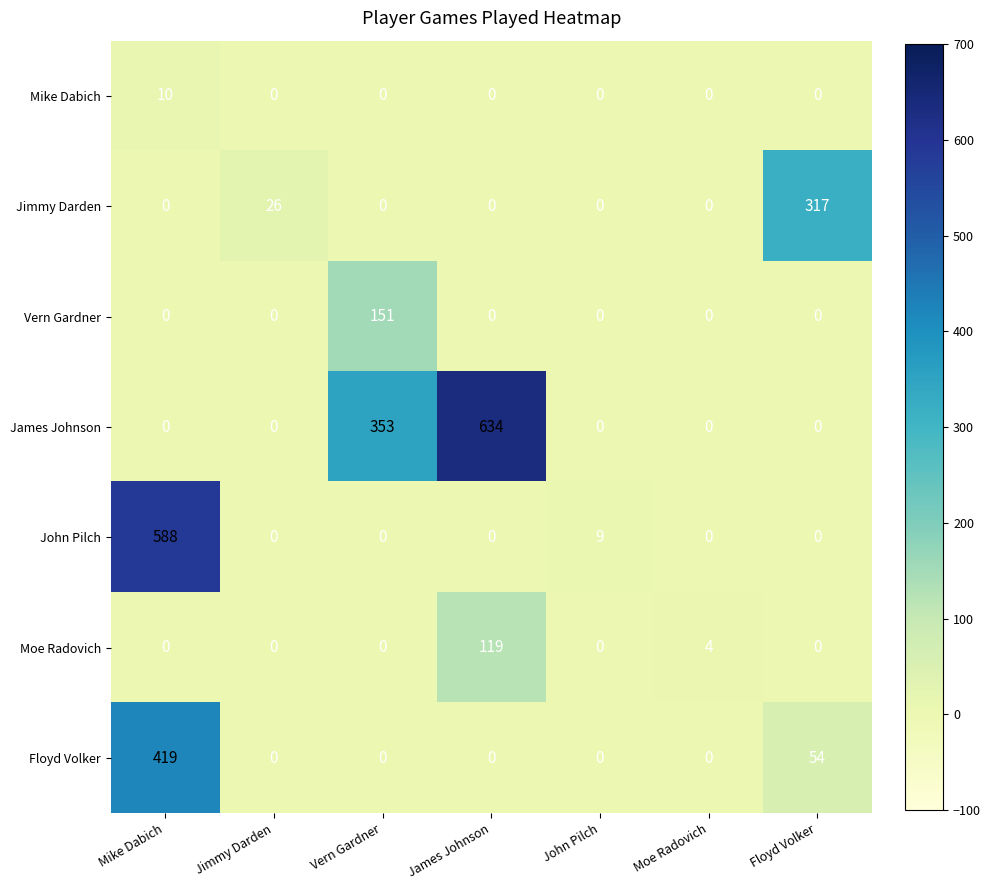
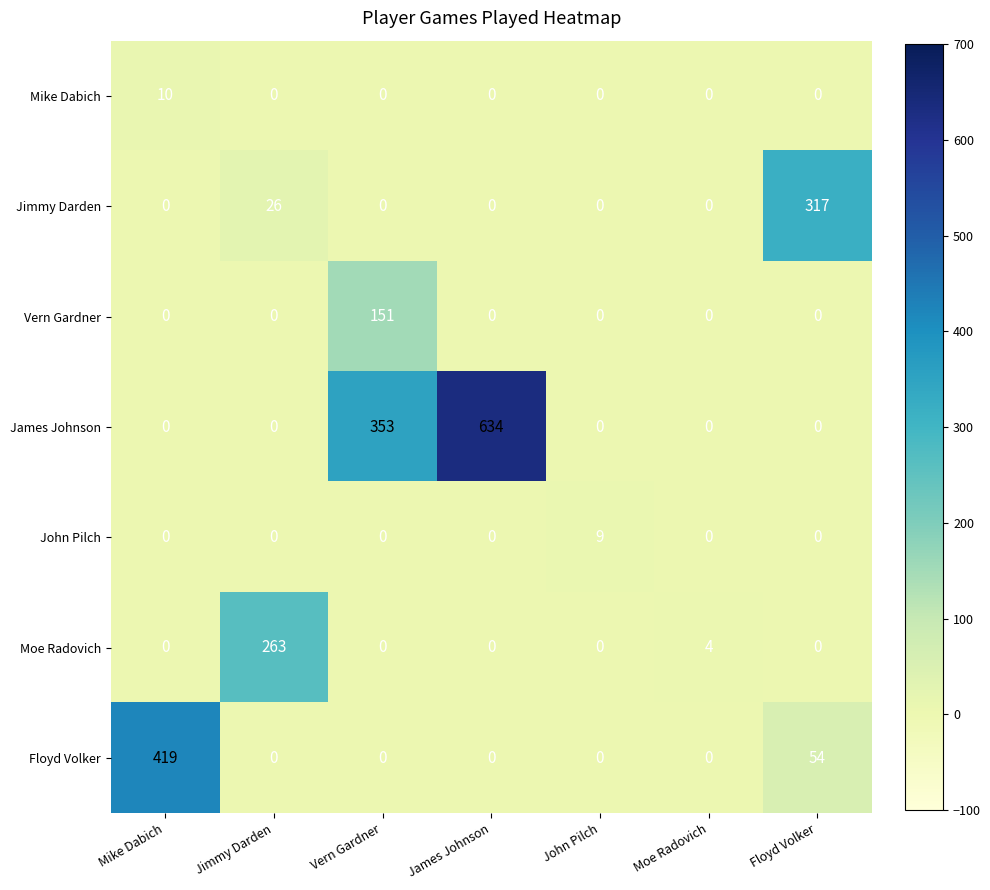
John Pilch, Mike Dabich: 588 -> 0
Moe Radovich, Jimmy Darden: 0 -> 263
Moe Radovich, James Johnson: 119 -> 0
